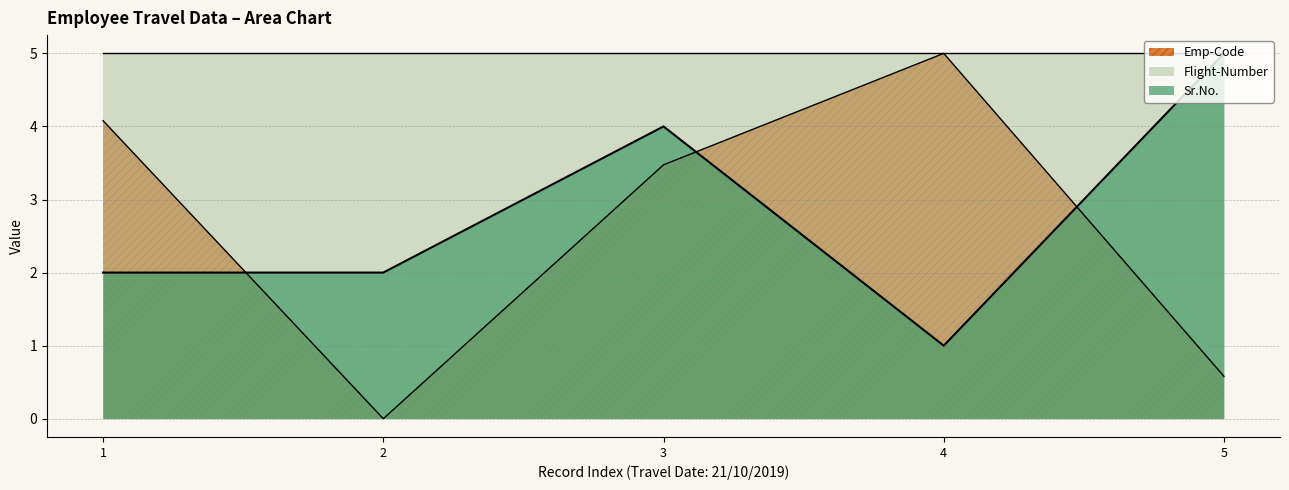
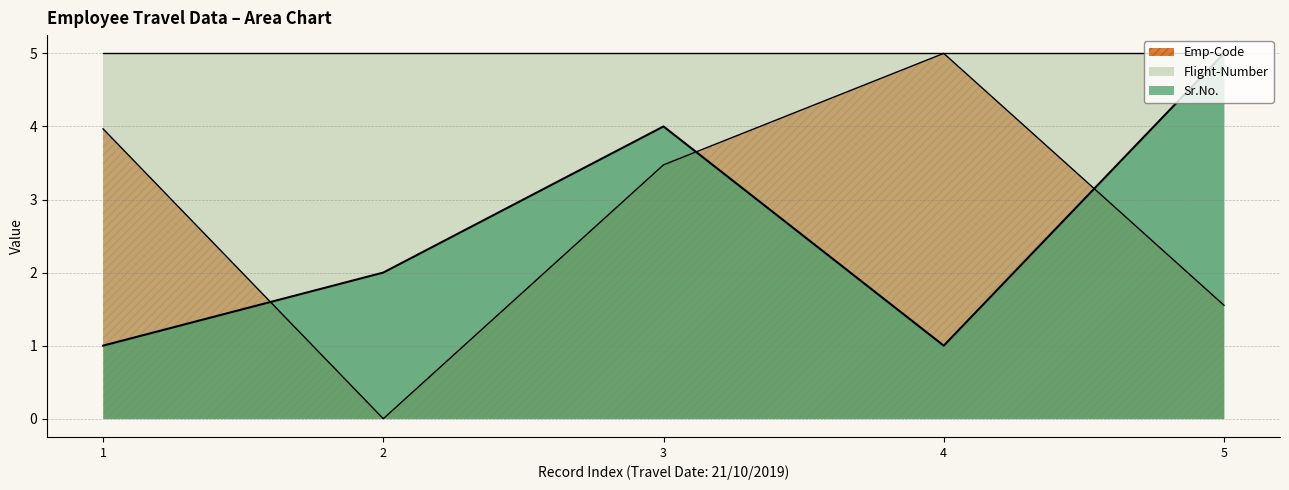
Emp-Code, 1: 4.1 -> 4.0
Sr.No., 1: 2 -> 1
Emp-Code, 5: 0.6 -> 1.6
